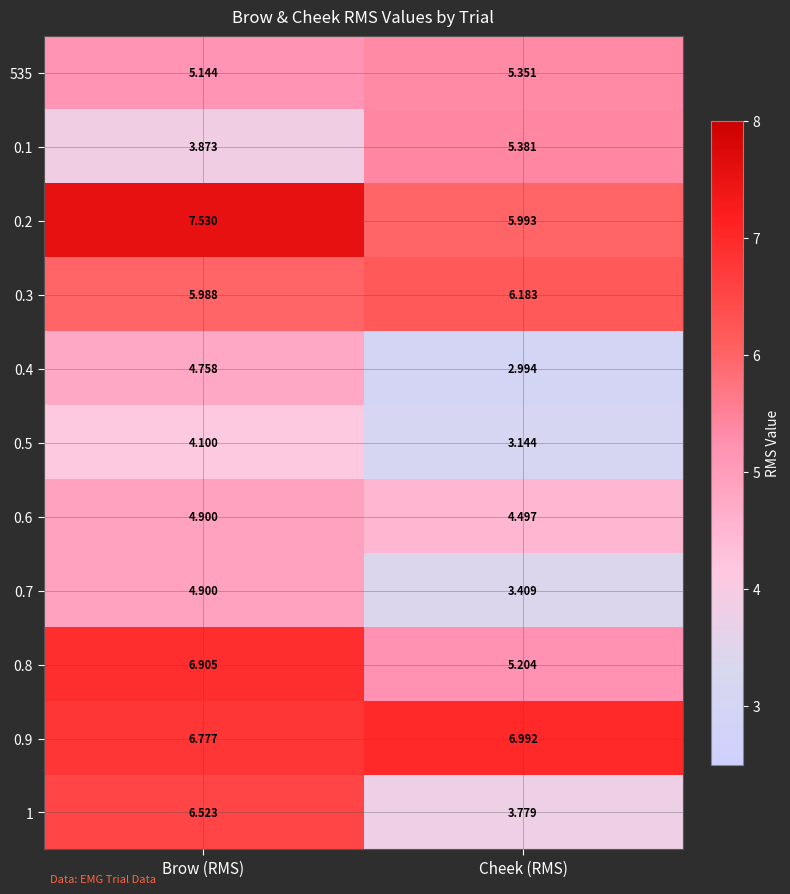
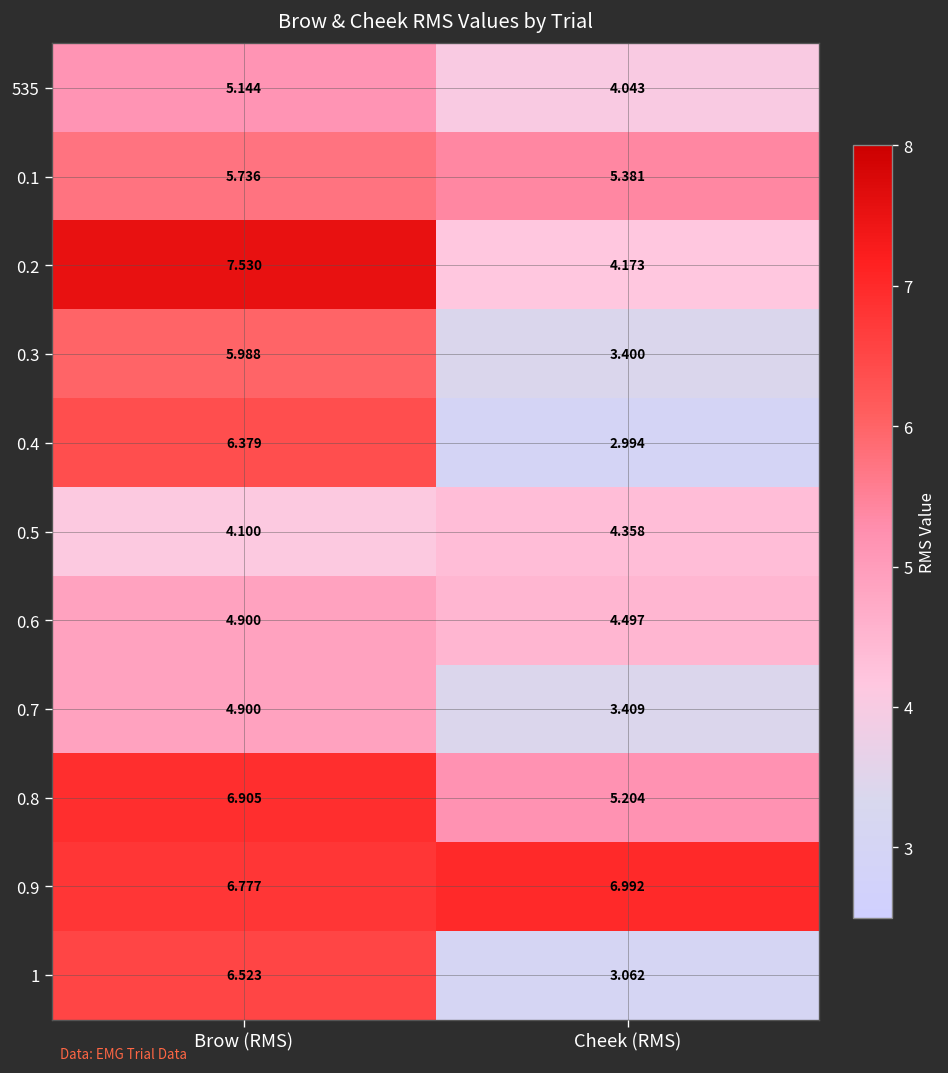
535, Cheek (RMS): 5.351 -> 4.043
0.1, Brow (RMS): 3.873 -> 5.736
0.2, Cheek (RMS): 5.993 -> 4.173
0.3, Cheek (RMS): 6.183 -> 3.400
0.4, Brow (RMS): 4.758 -> 6.379
0.5, Cheek (RMS): 3.144 -> 4.358
1, Cheek (RMS): 3.779 -> 3.062
